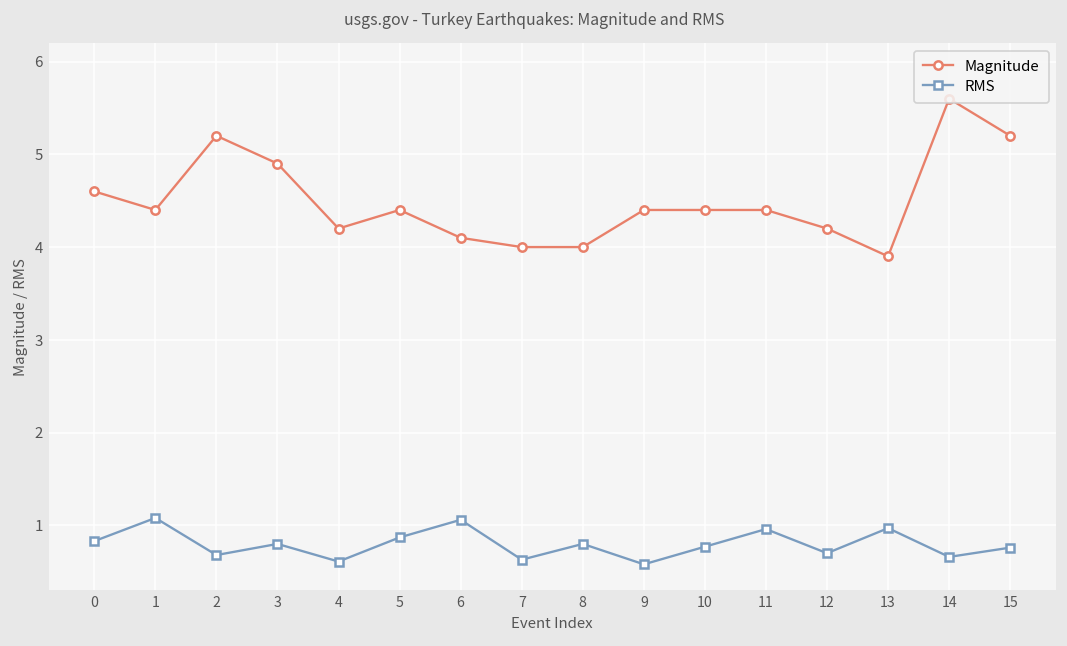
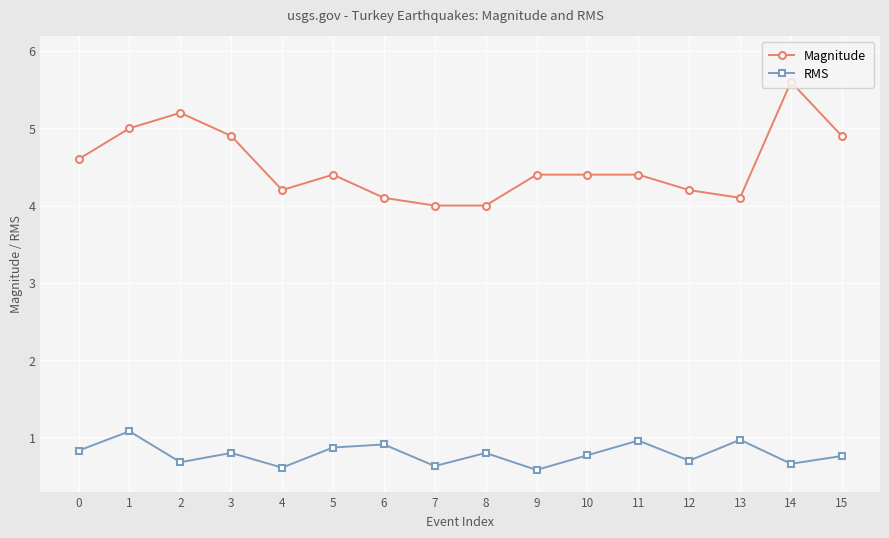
Magnitude, 1: 4.4 -> 5.0
RMS, 6: 1.1 -> 0.9
Magnitude, 13: 3.9 -> 4.1
Magnitude, 15: 5.2 -> 4.9
